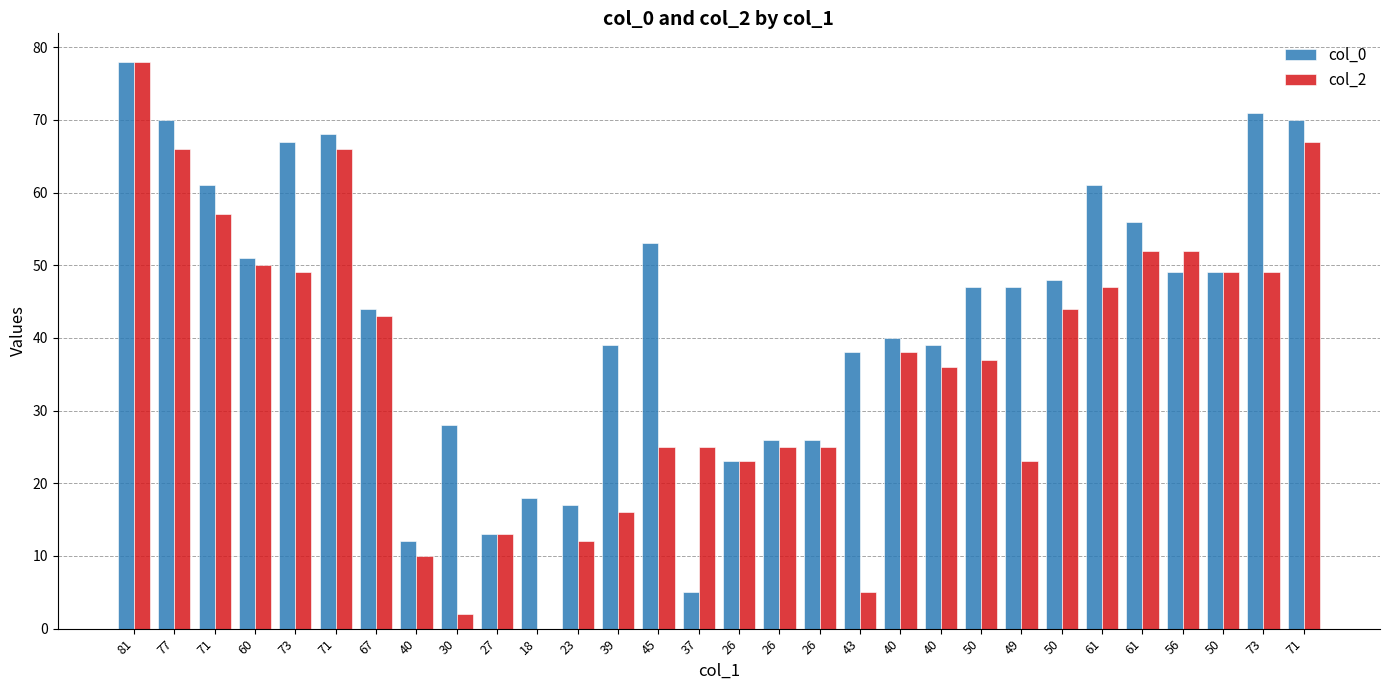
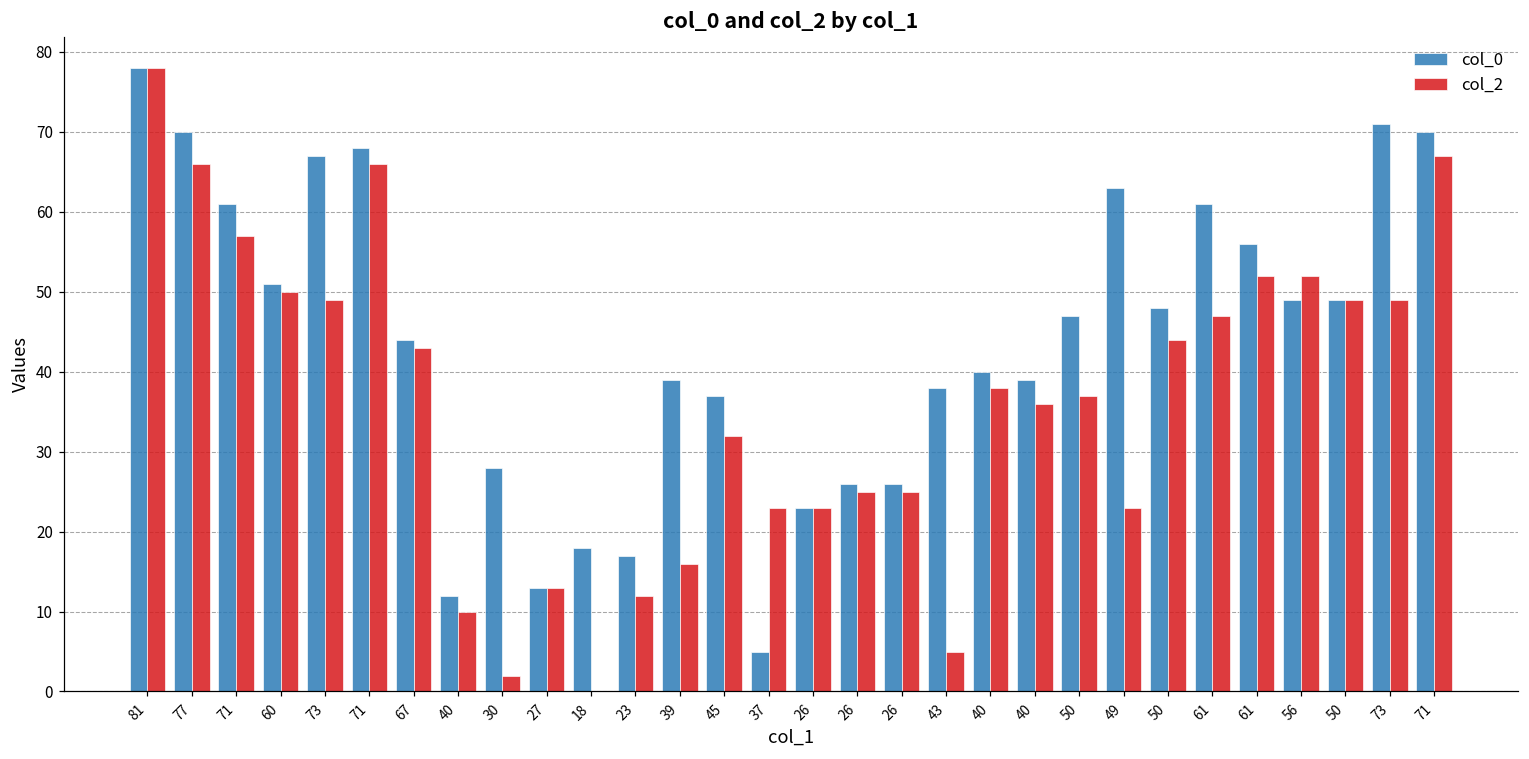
col_0, 45: 53 -> 37
col_2, 45: 25 -> 32
col_2, 37: 25 -> 23
col_0, 49: 47 -> 63
